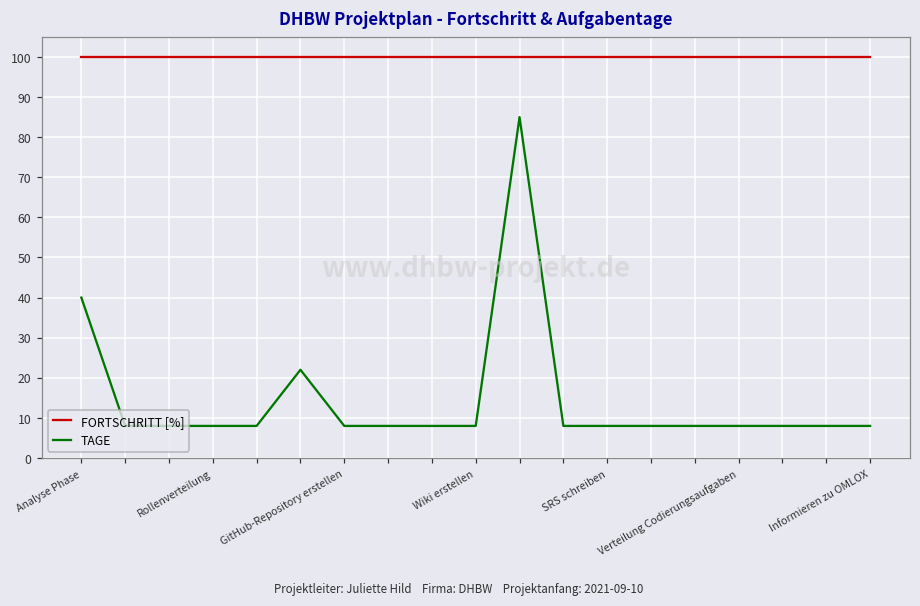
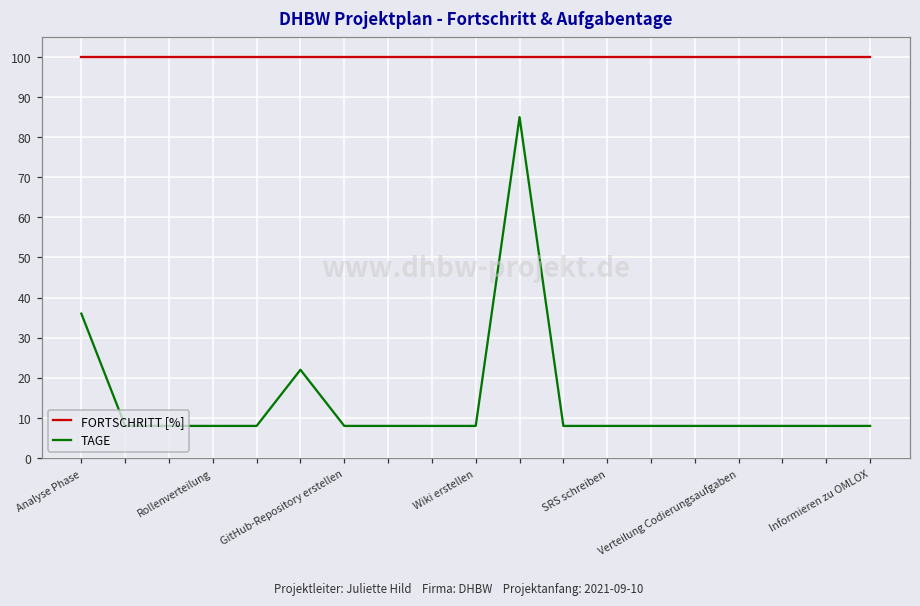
TAGE, Analyse Phase: 40 -> 36
